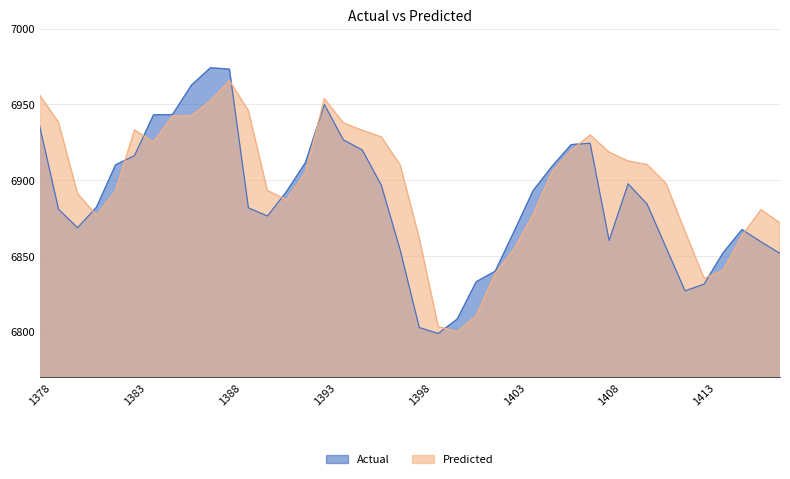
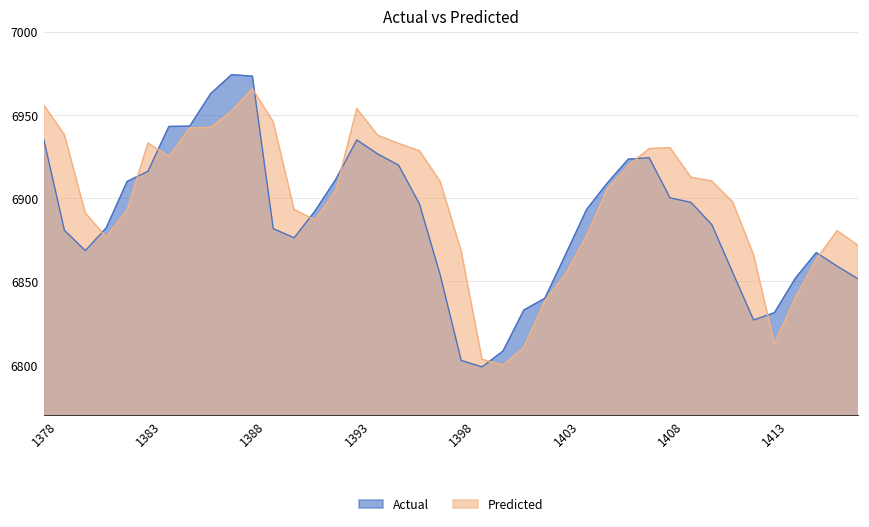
Actual, 1393: 6950 -> 6935
Predicted, 1398: 6862 -> 6868
Actual, 1408: 6860 -> 6900
Predicted, 1408: 6918 -> 6930
Predicted, 1413: 6835 -> 6813
